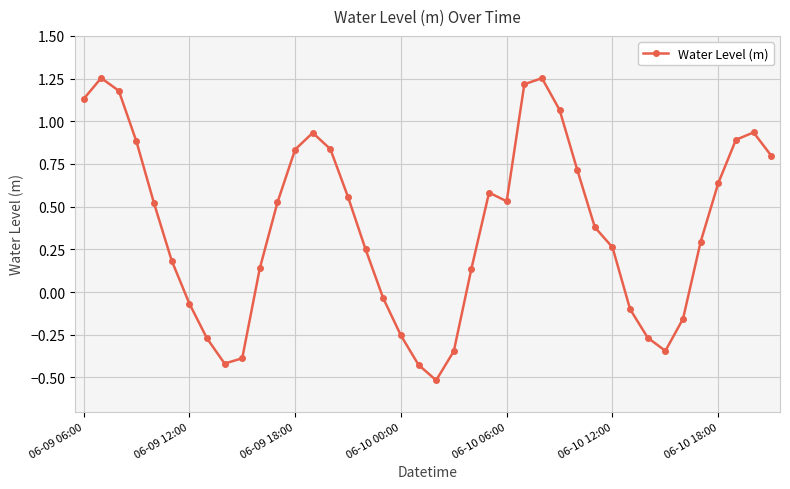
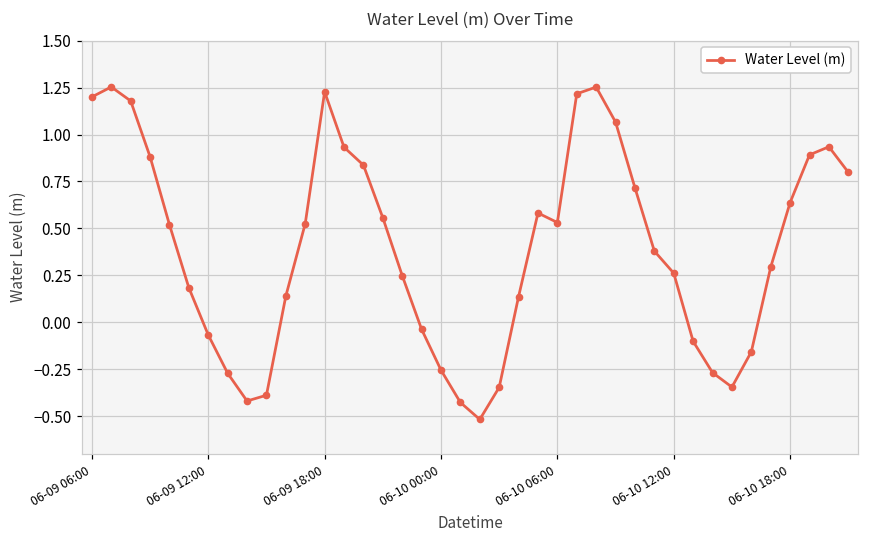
06-09 06:00: 1.13 -> 1.20
06-09 18:00: 0.83 -> 1.23
